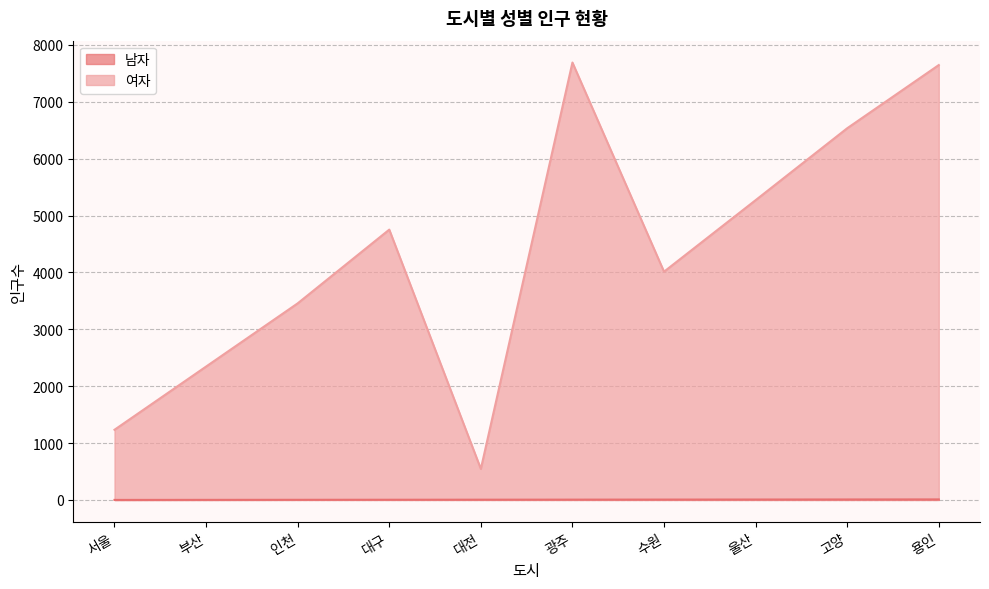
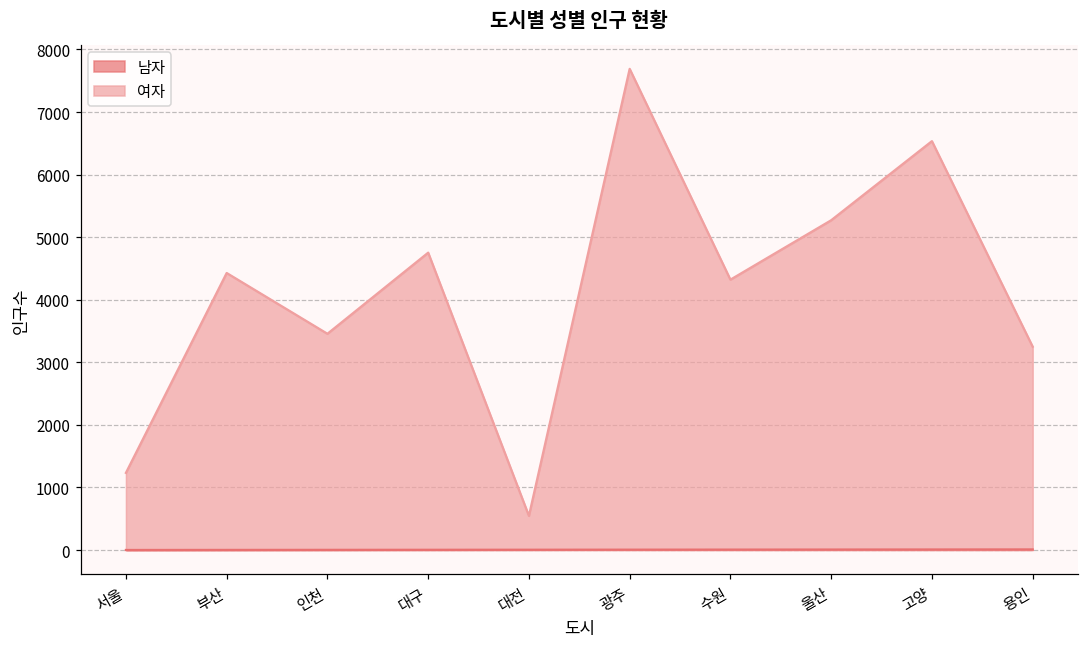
여자, 부산: 2300 -> 4400
여자, 수원: 4000 -> 4300
여자, 용인: 7600 -> 3200
